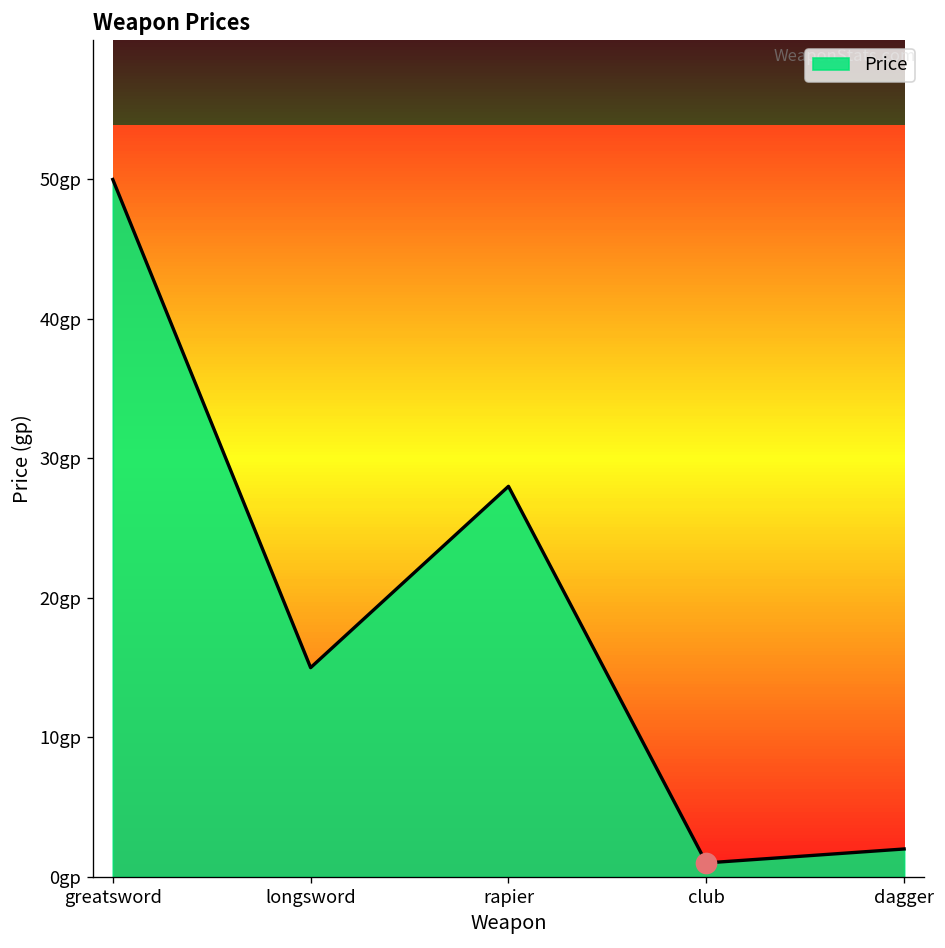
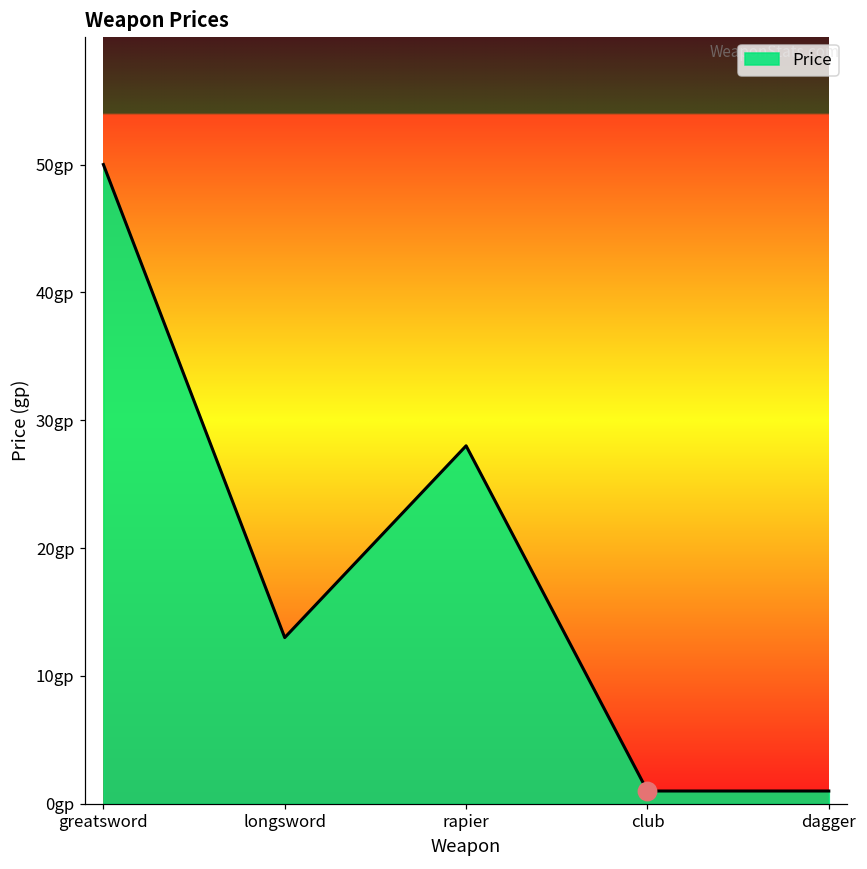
Price, longsword: 15gp -> 13gp
Price, dagger: 2gp -> 1gp
